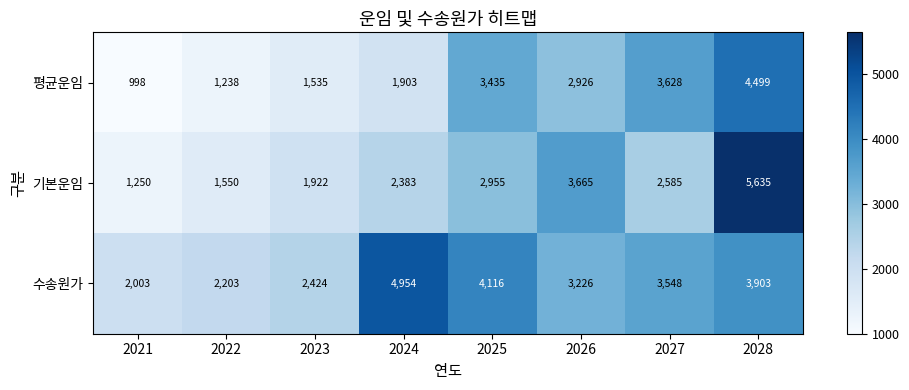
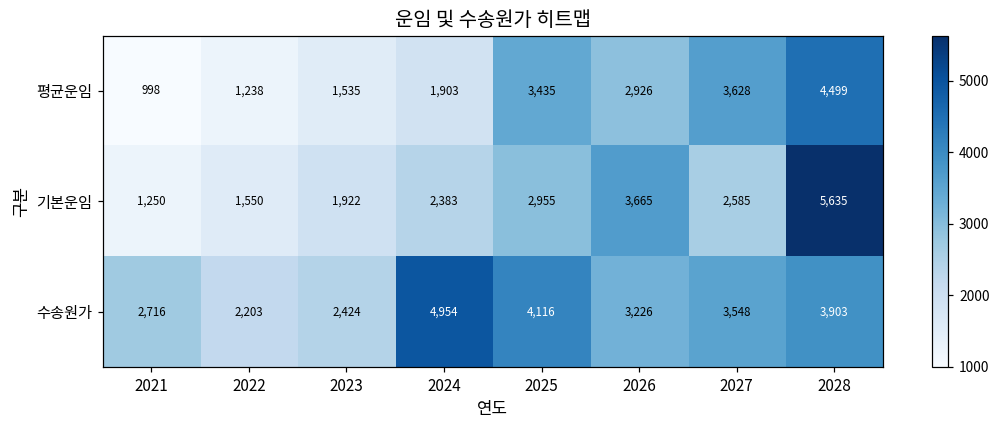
수송원가, 2021: 2,003 -> 2,716
